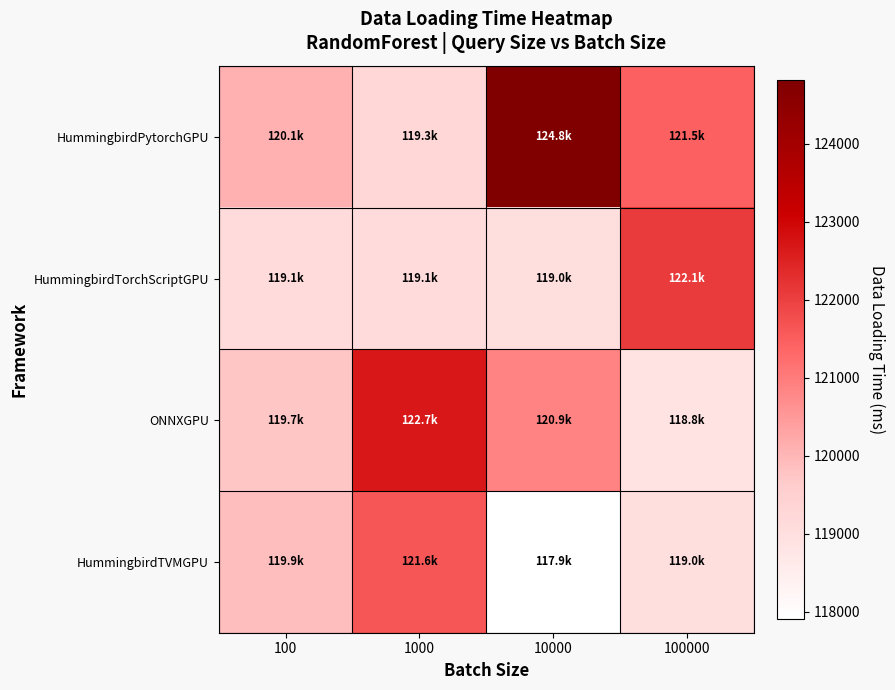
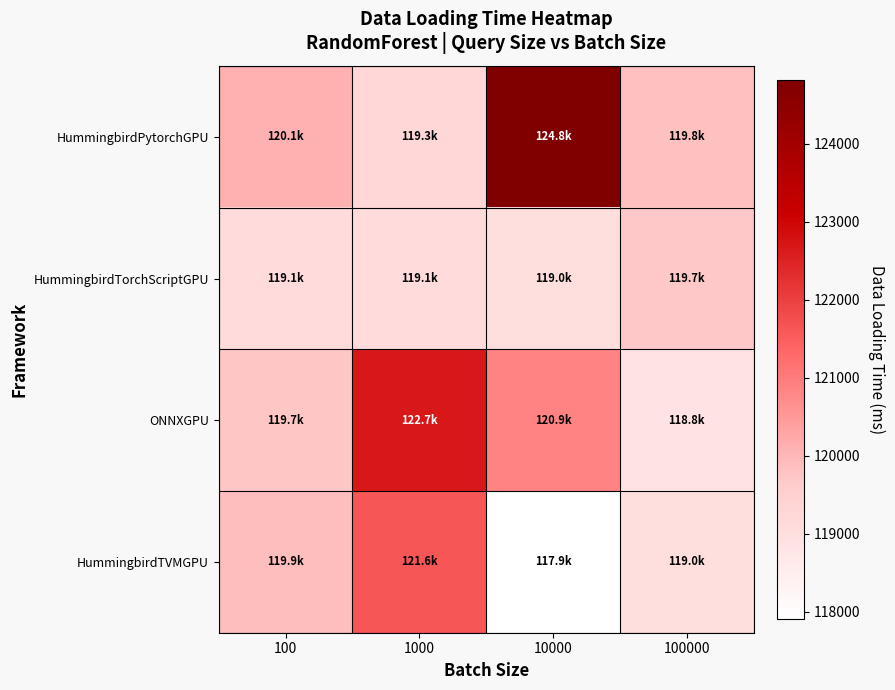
HummingbirdPytorchGPU, 100000: 121.5k -> 119.8k
HummingbirdTorchScriptGPU, 100000: 122.1k -> 119.7k
